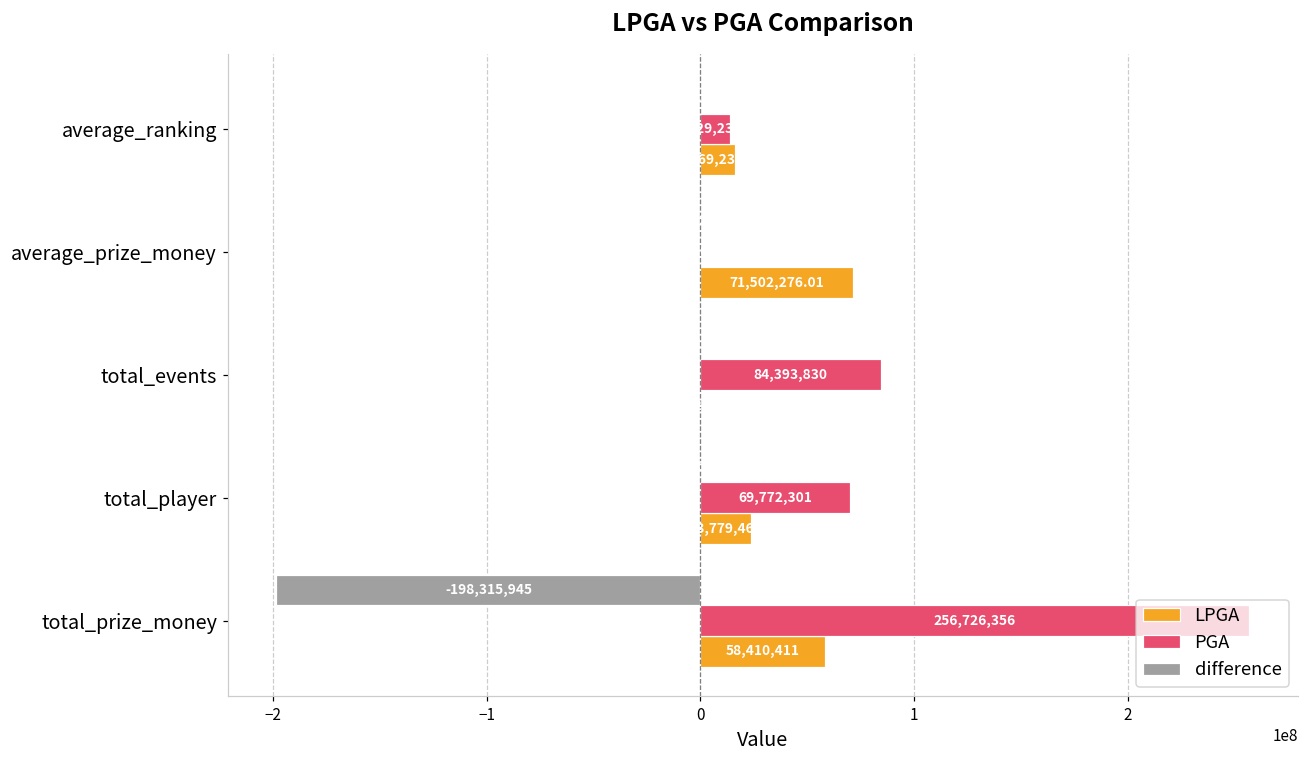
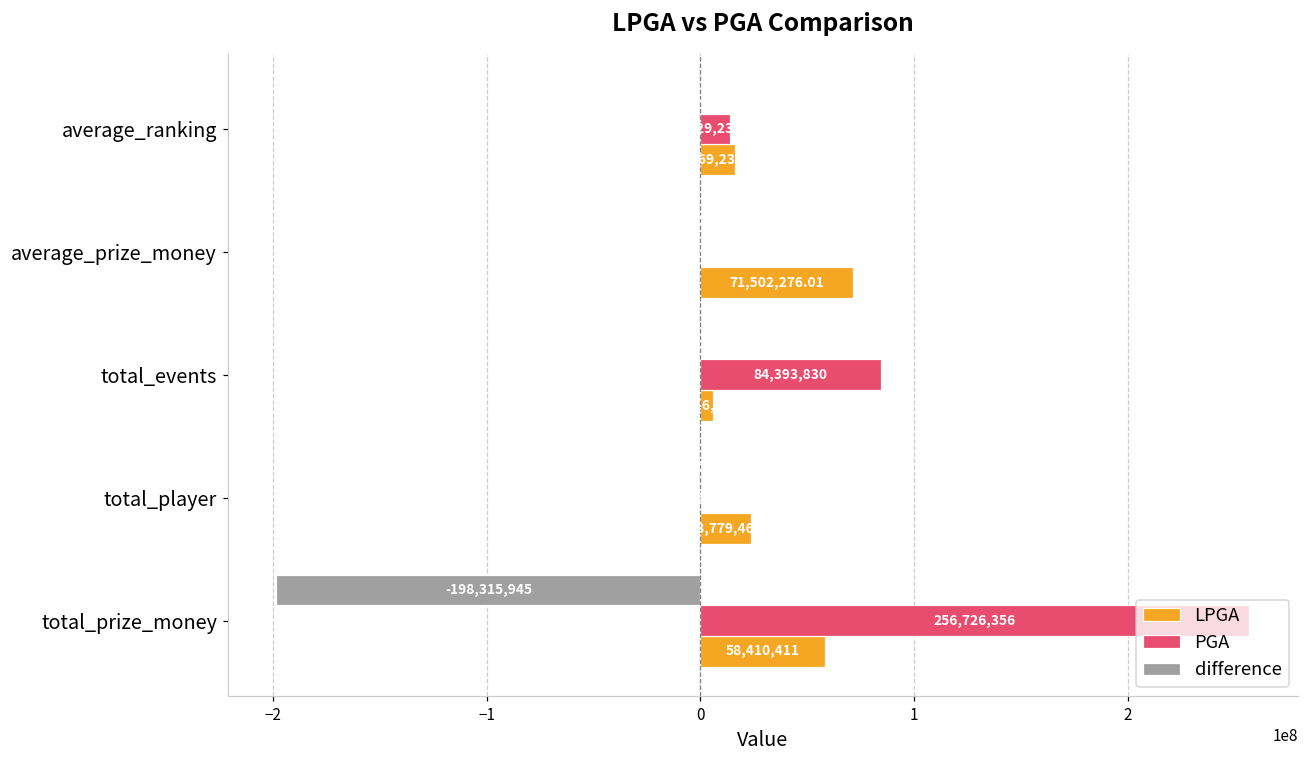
LPGA, total_events: 0 -> 6000000
PGA, total_player: 70000000 -> 0
